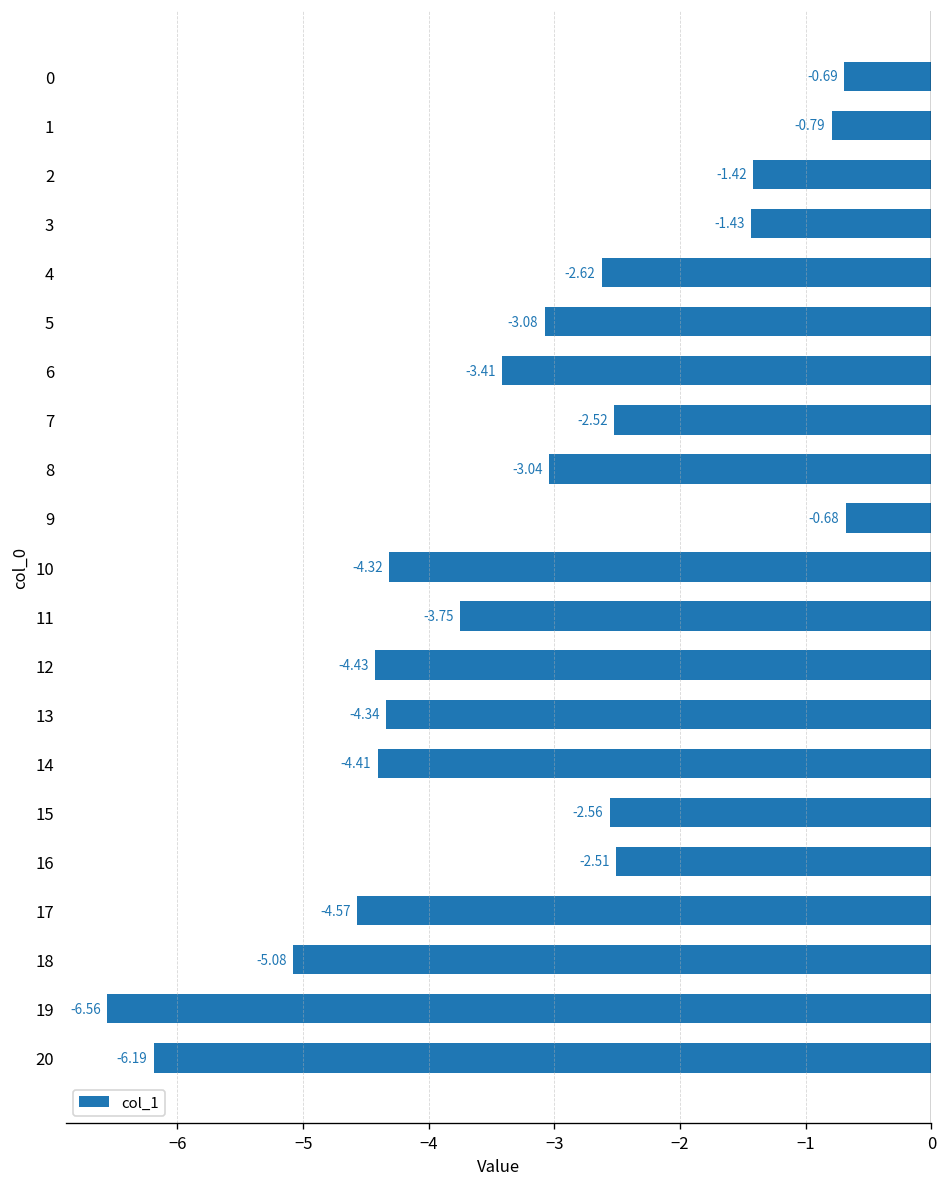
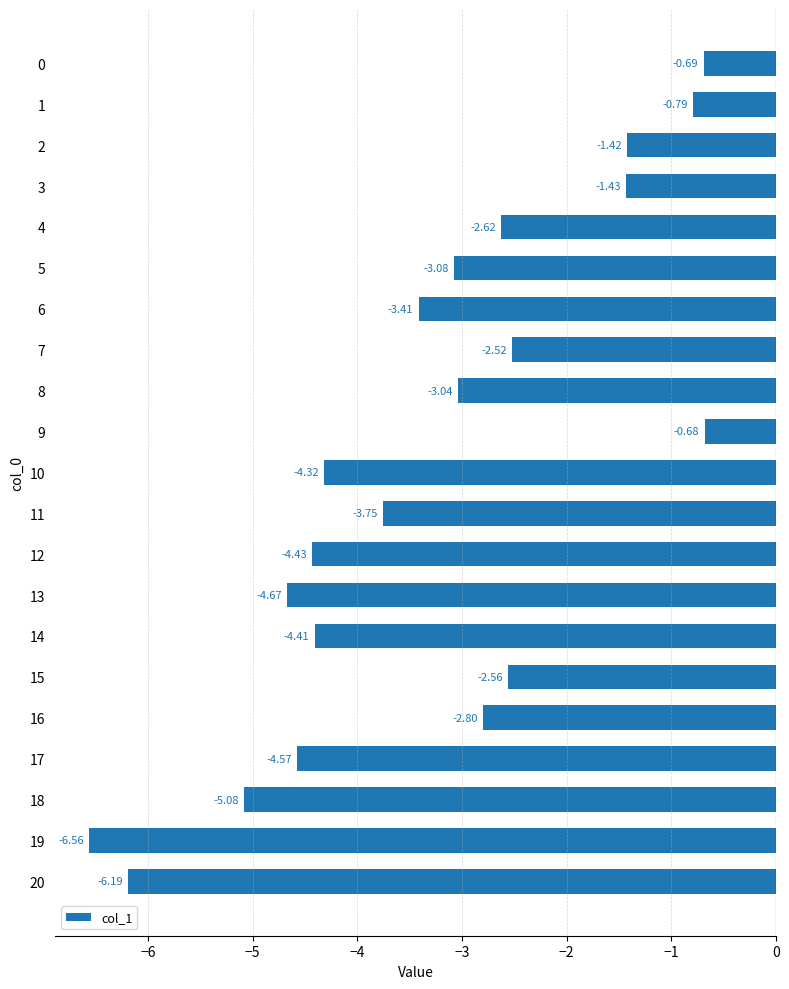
13: -4.34 -> -4.67
16: -2.51 -> -2.80
